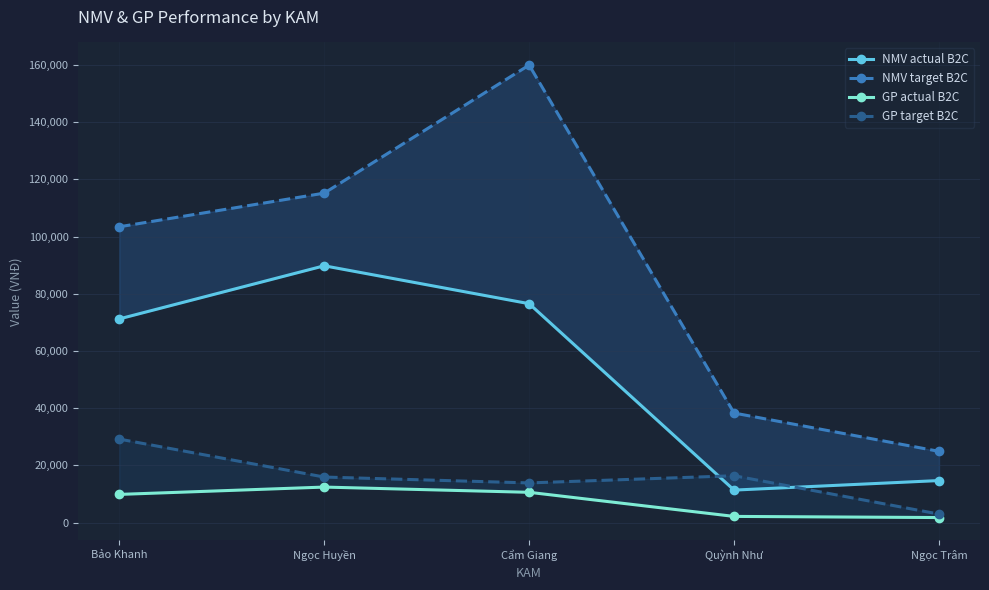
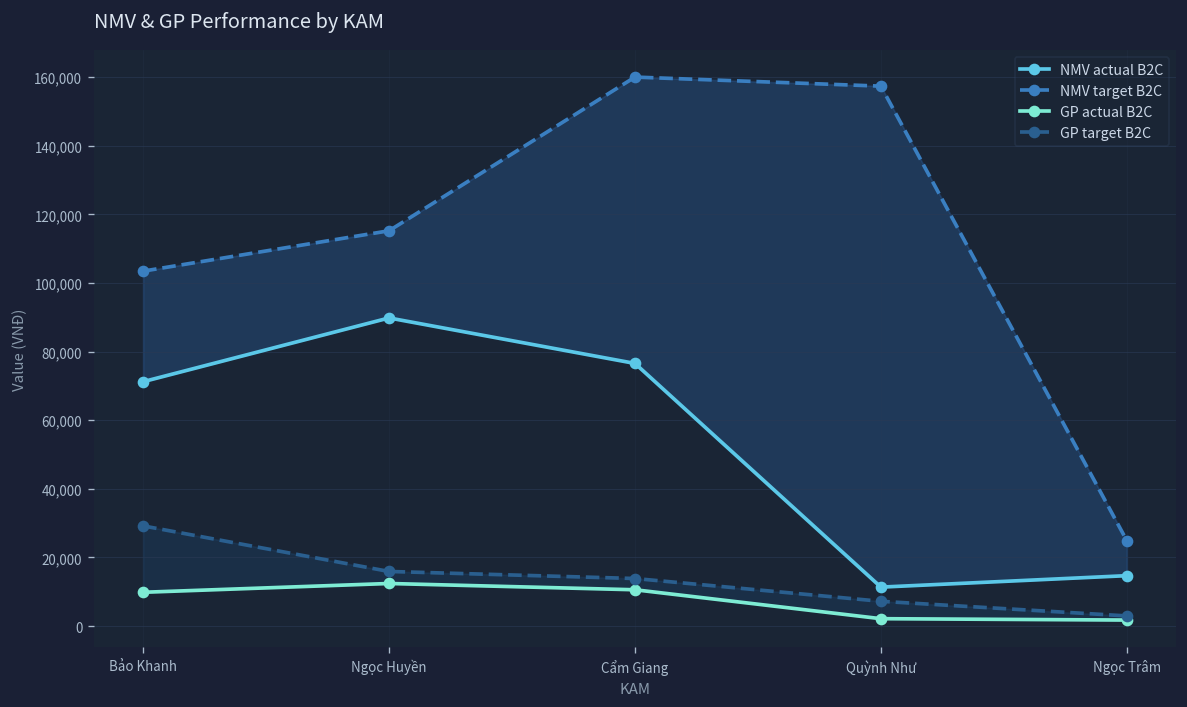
NMV target B2C, Quỳnh Như: 38,000 -> 157,000
GP target B2C, Quỳnh Như: 16,000 -> 7,000
